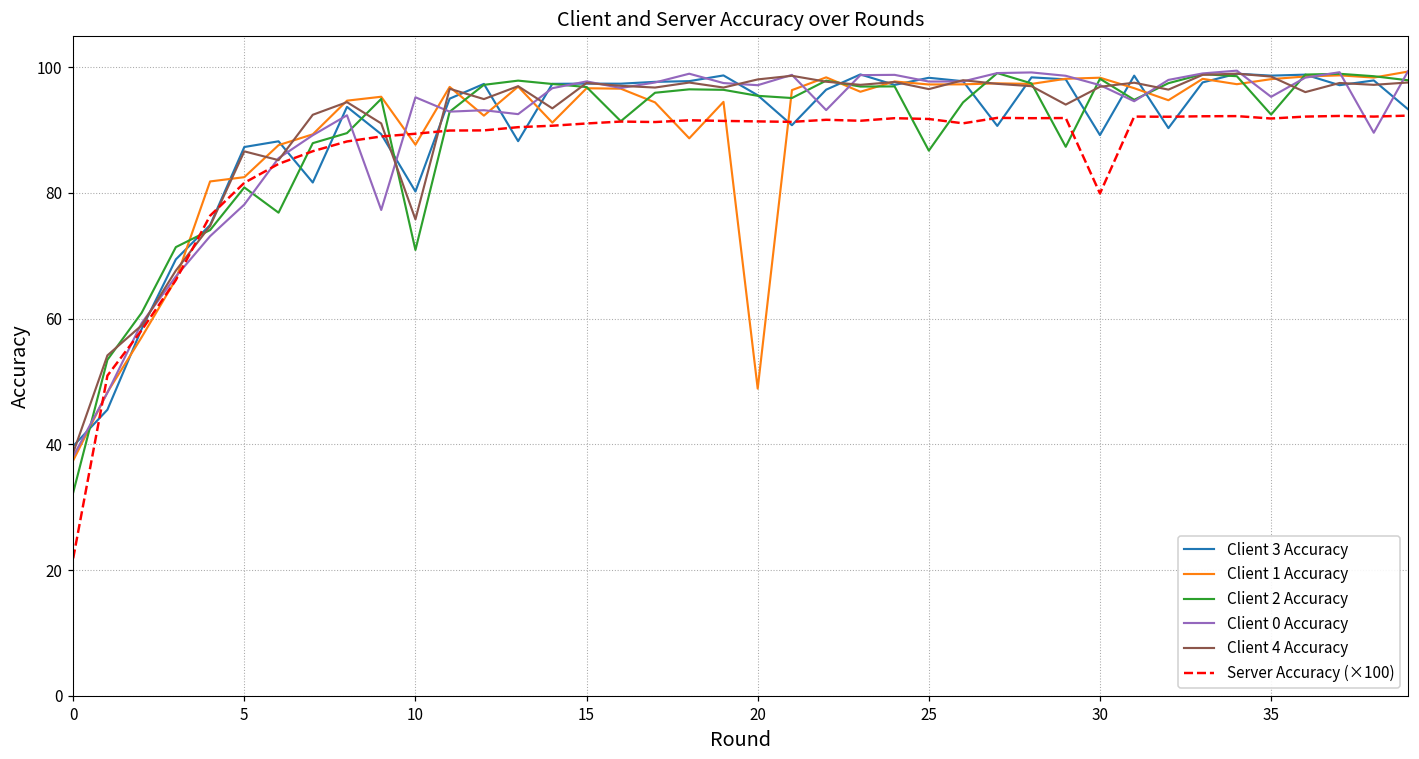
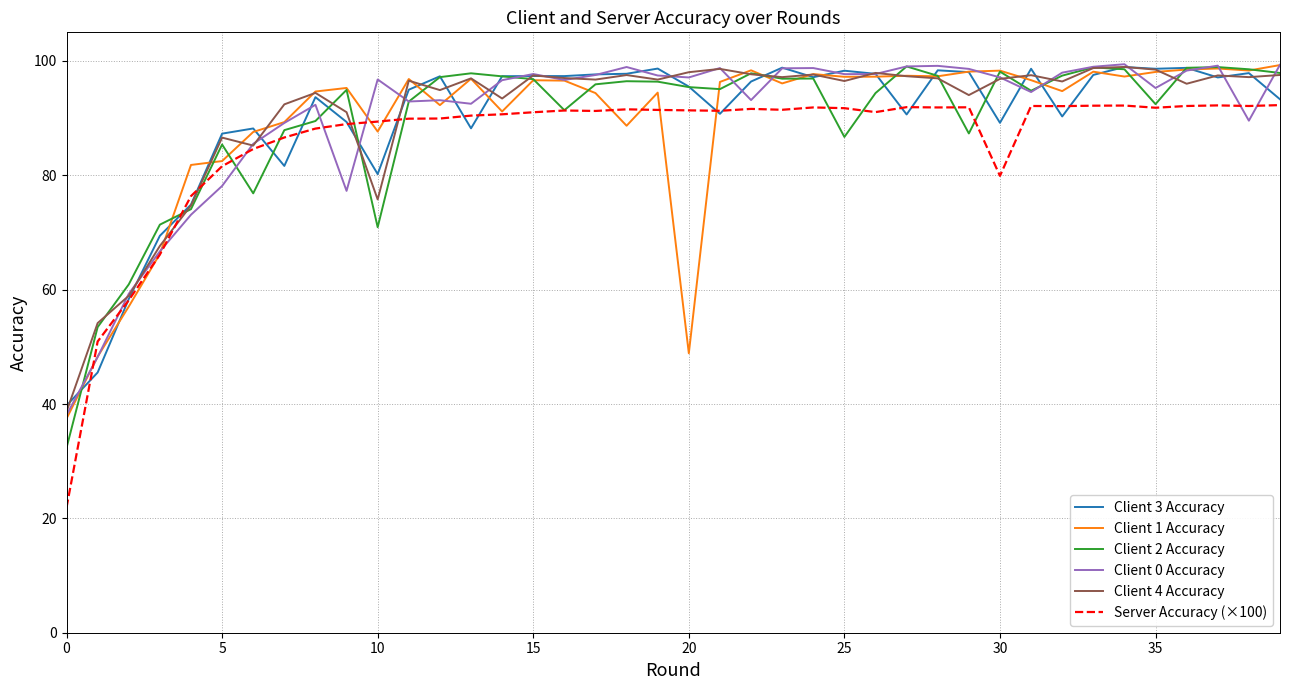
Client 2 Accuracy, 5: 81 -> 85
Client 0 Accuracy, 10: 95 -> 97
